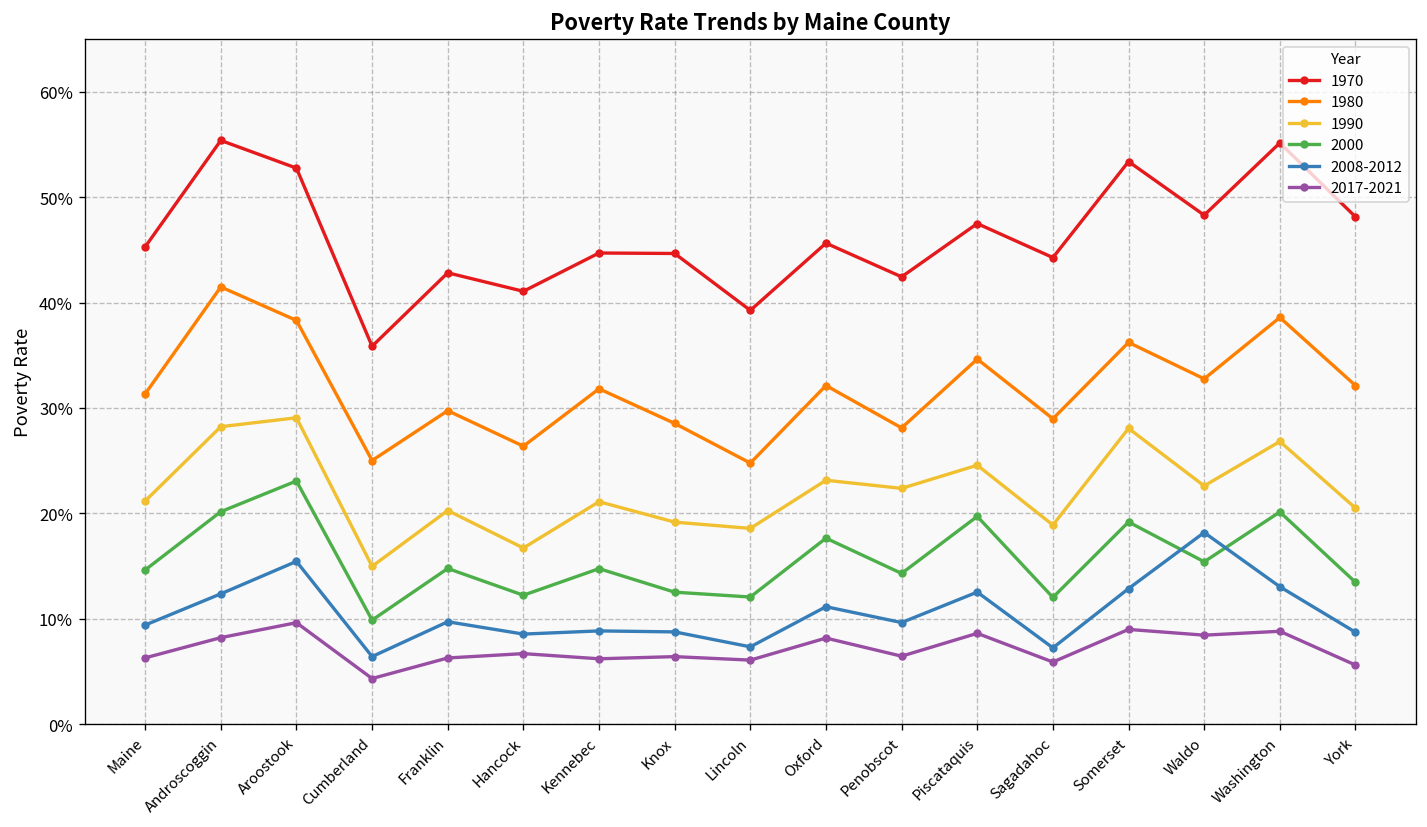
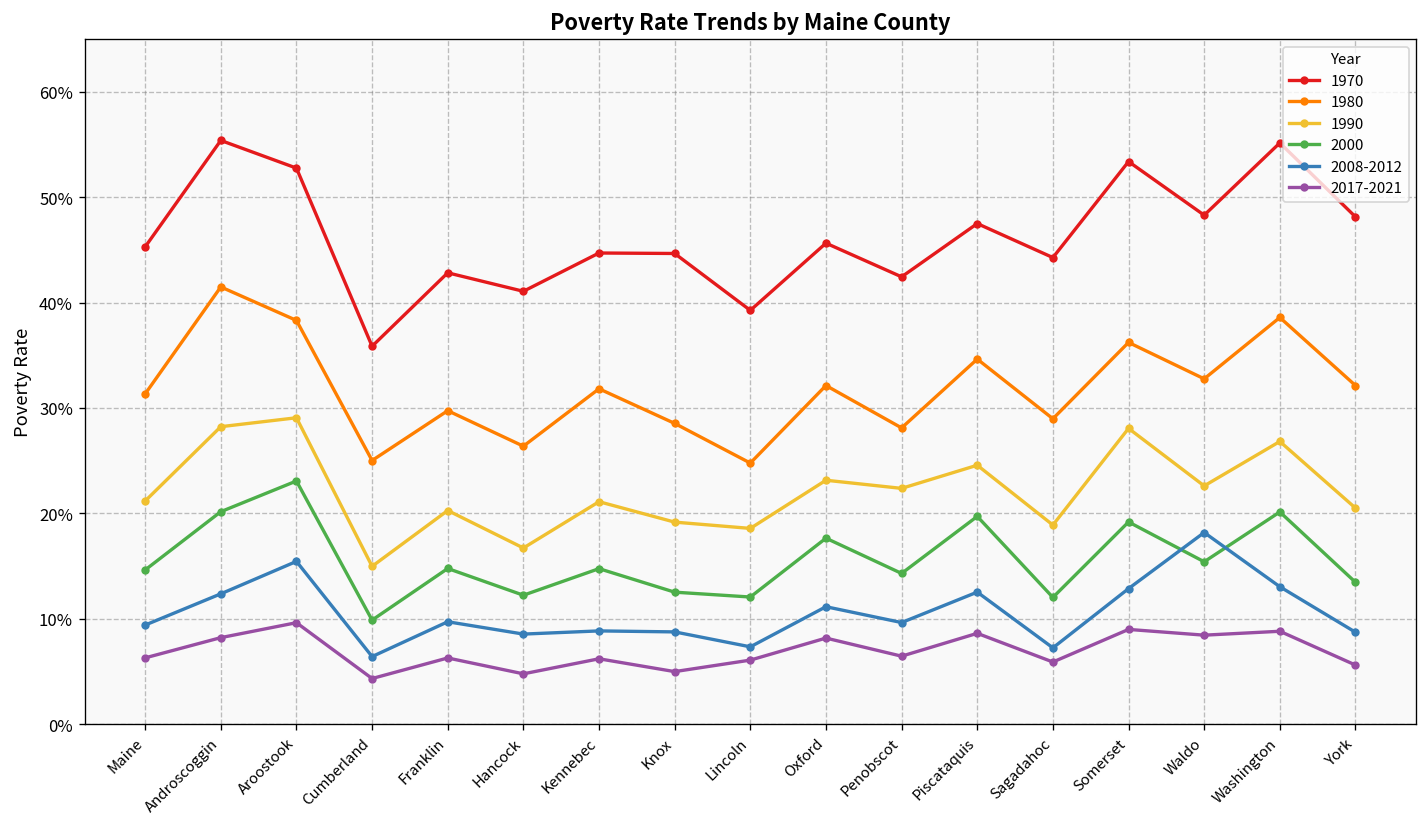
2017-2021, Hancock: 7% -> 5%
2017-2021, Knox: 6% -> 5%
